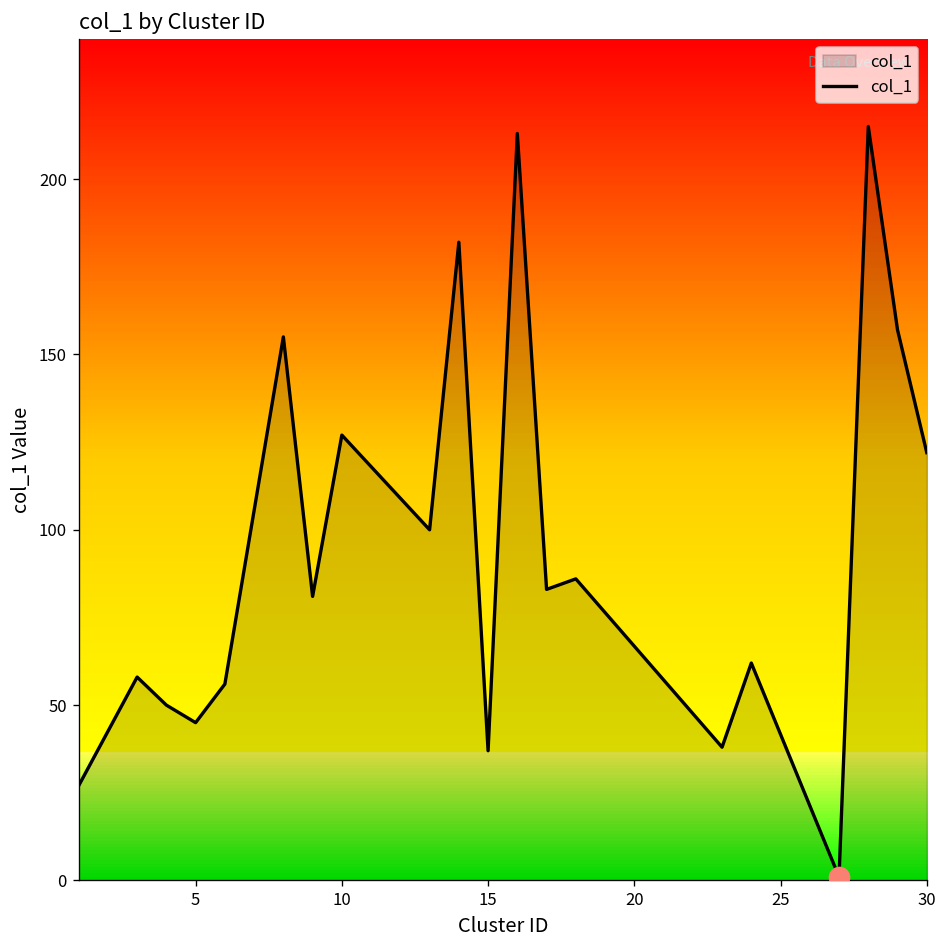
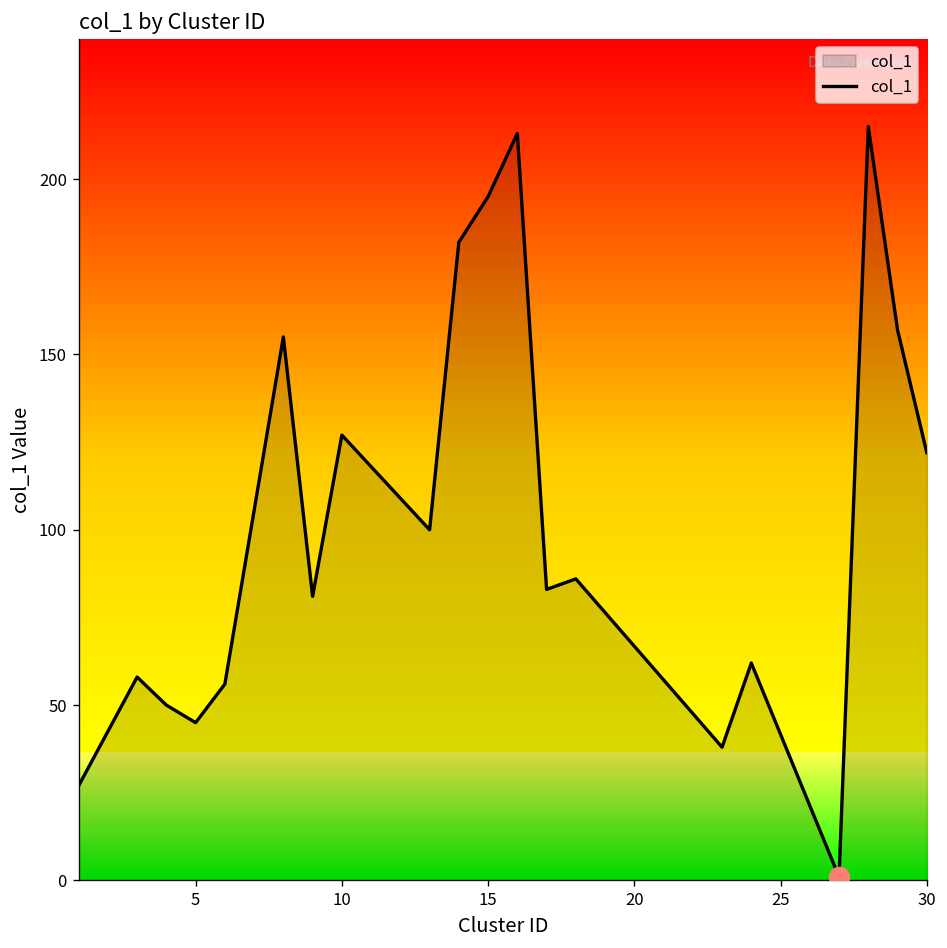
col_1, 15: 37 -> 195
